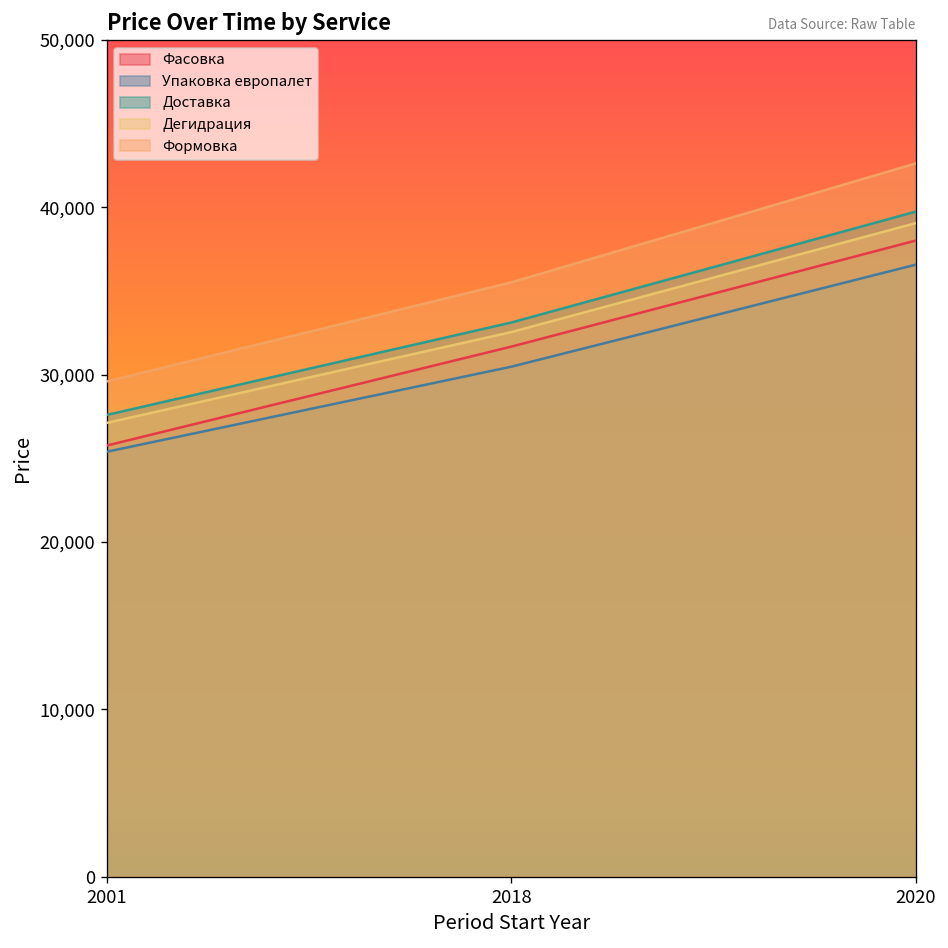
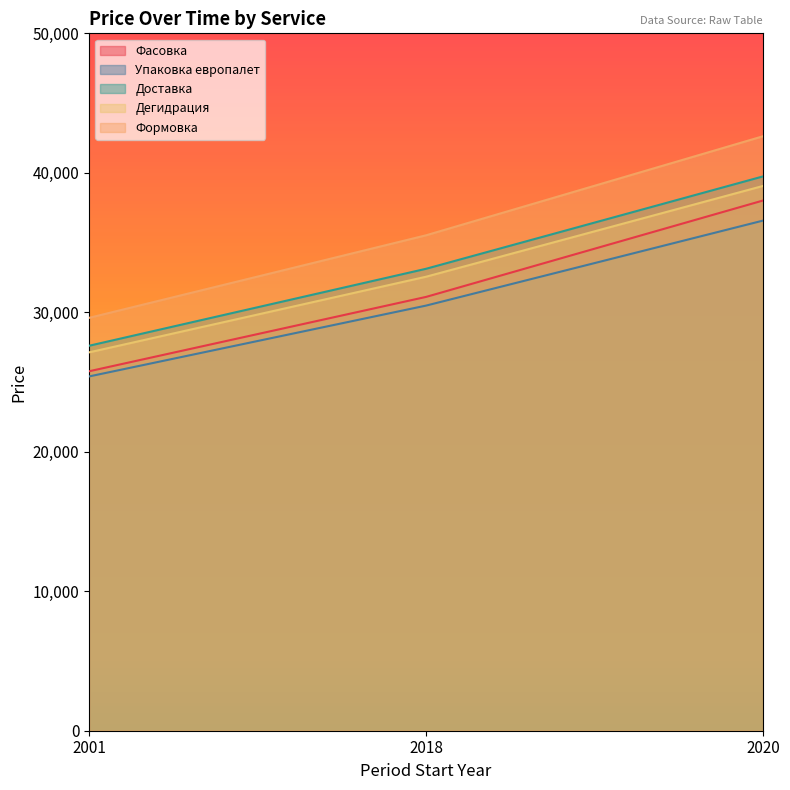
Фасовка, 2018: 31,700 -> 31,100
